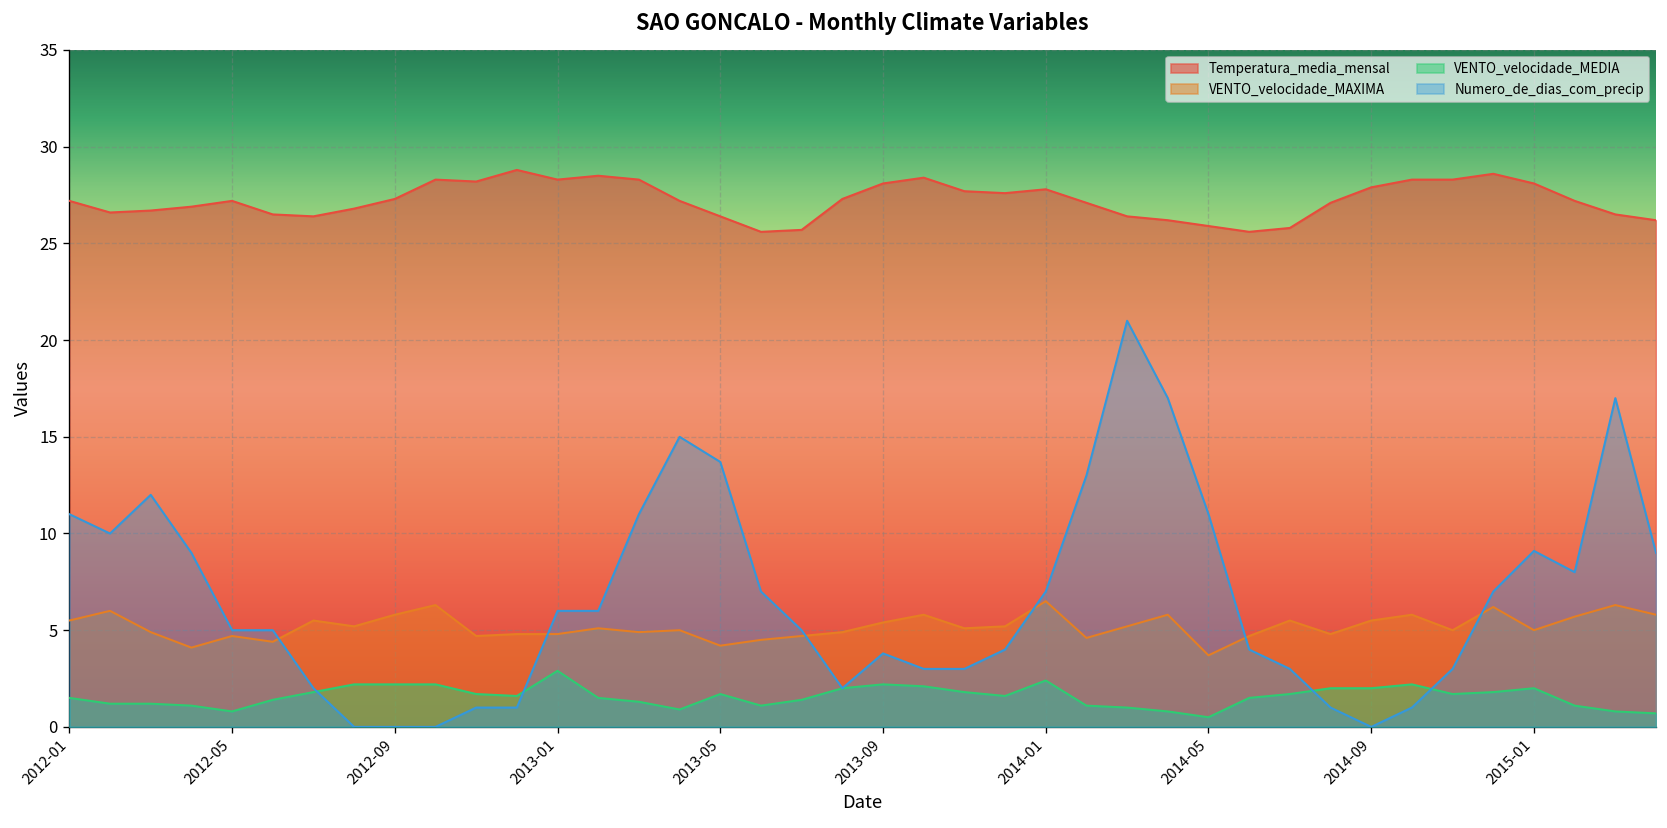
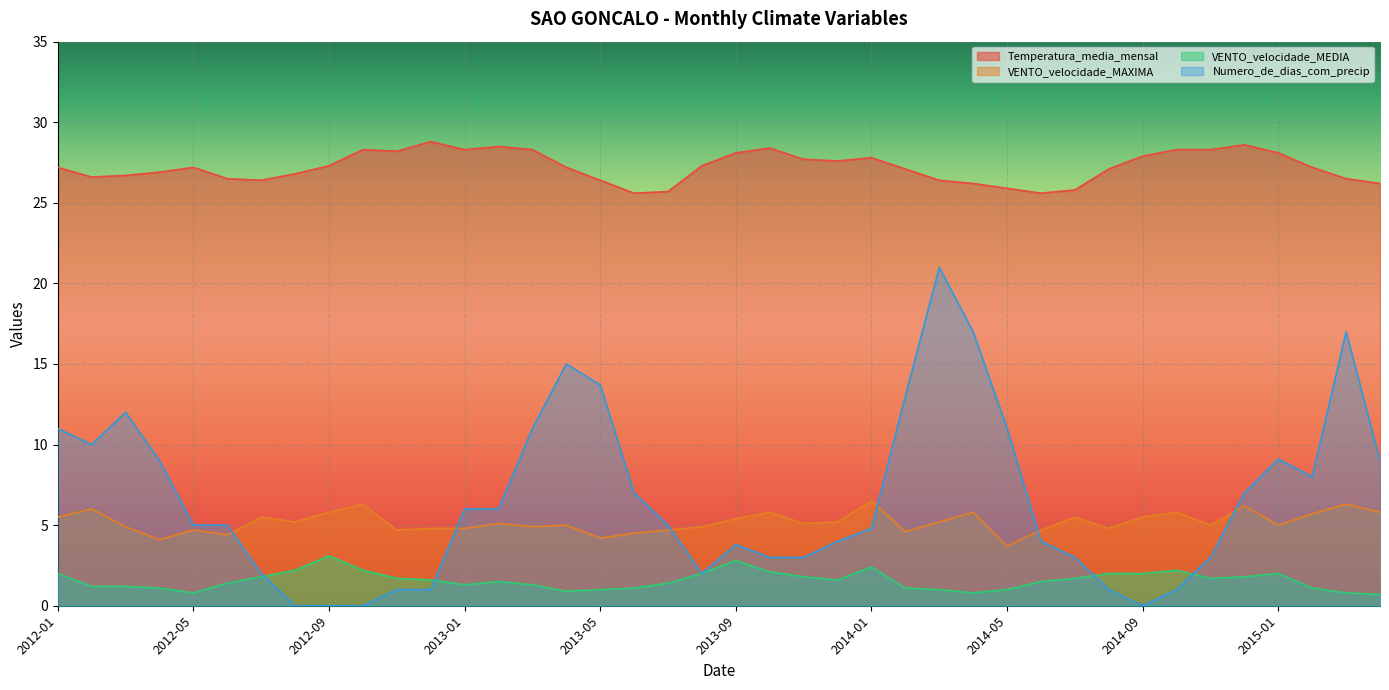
VENTO_velocidade_MEDIA, 2012-01: 1.5 -> 2.0
VENTO_velocidade_MEDIA, 2012-09: 2.2 -> 3.1
VENTO_velocidade_MEDIA, 2013-01: 2.9 -> 1.3
VENTO_velocidade_MEDIA, 2013-05: 1.7 -> 1.0
VENTO_velocidade_MEDIA, 2013-09: 2.2 -> 2.8
Numero_de_dias_com_precip, 2014-01: 7.0 -> 4.8
VENTO_velocidade_MEDIA, 2014-05: 0.5 -> 1.0
